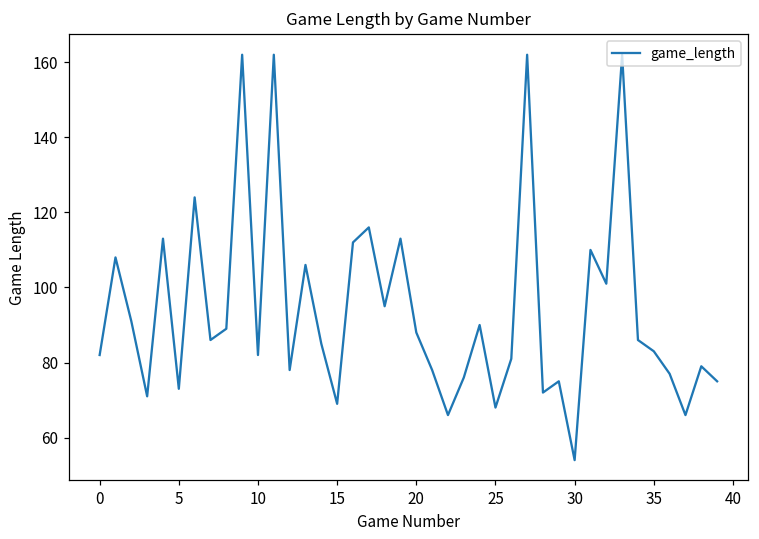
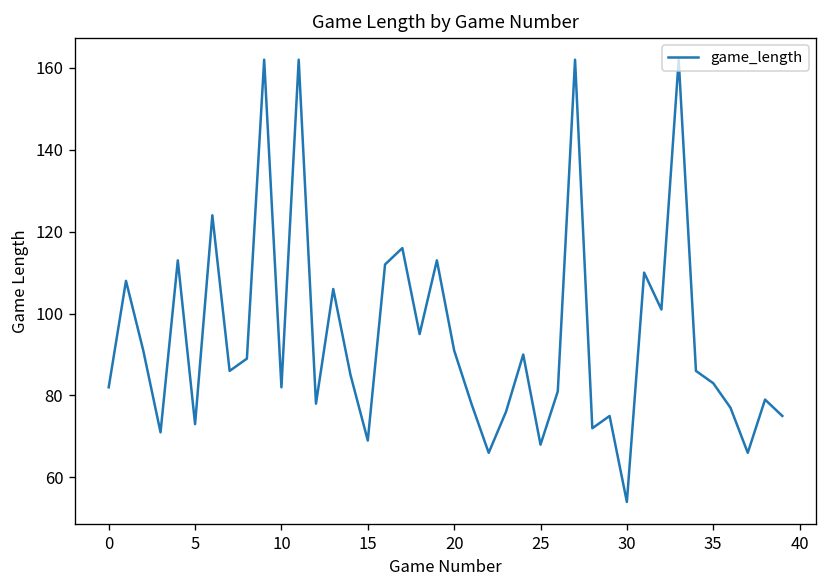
20: 88 -> 91
